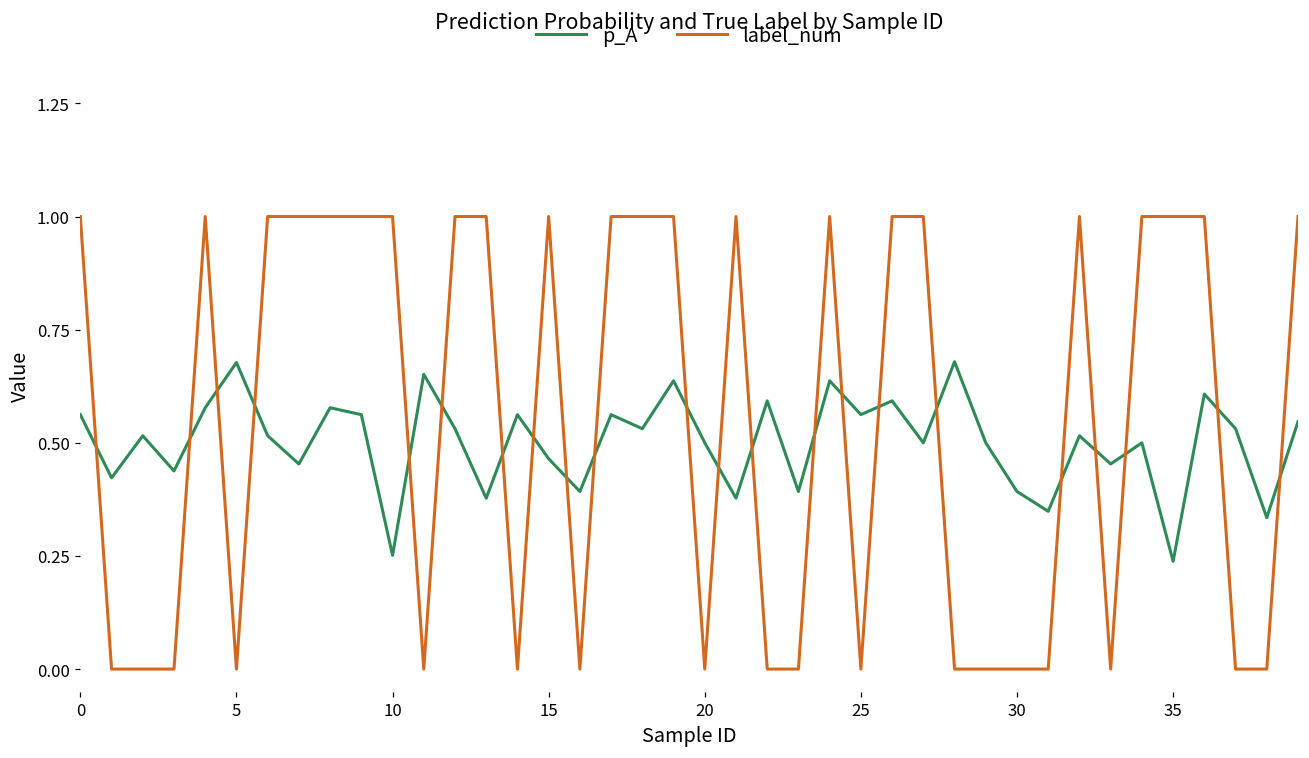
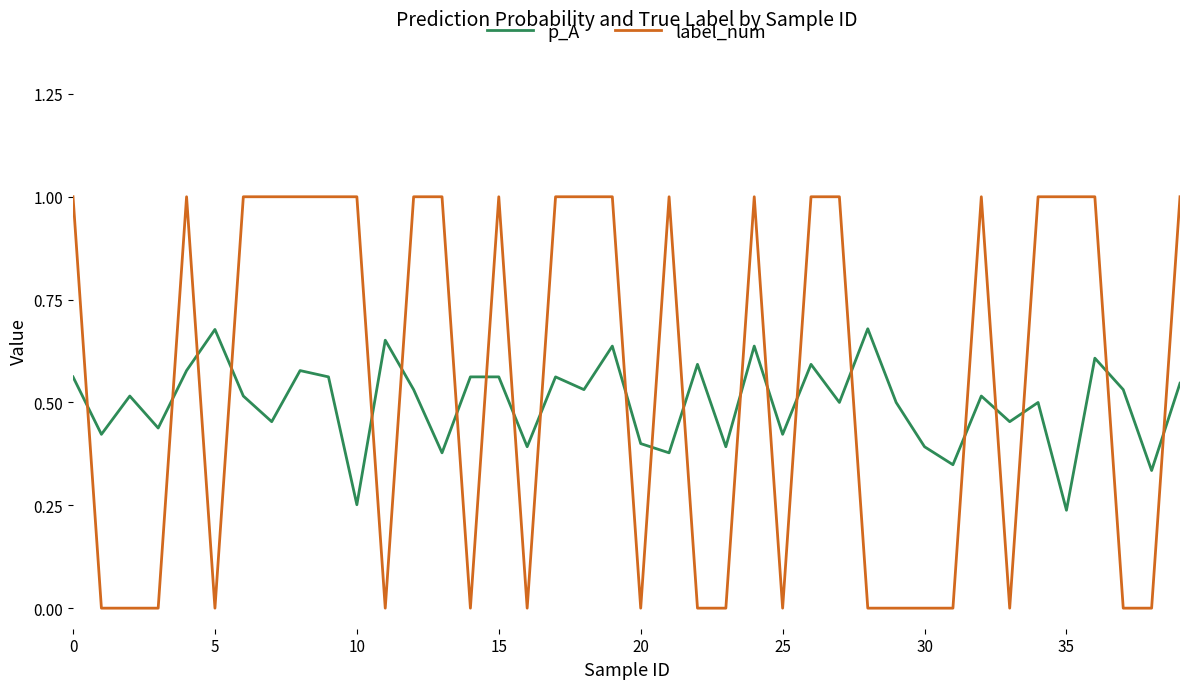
p_A, 15: 0.46 -> 0.56
p_A, 20: 0.5 -> 0.4
p_A, 25: 0.56 -> 0.42
